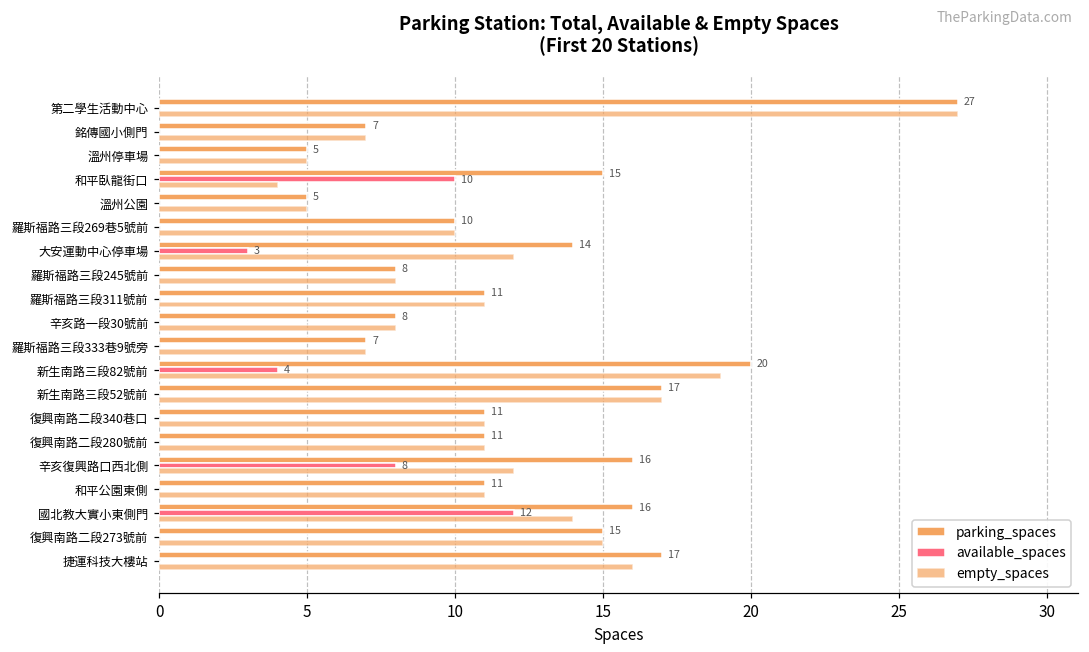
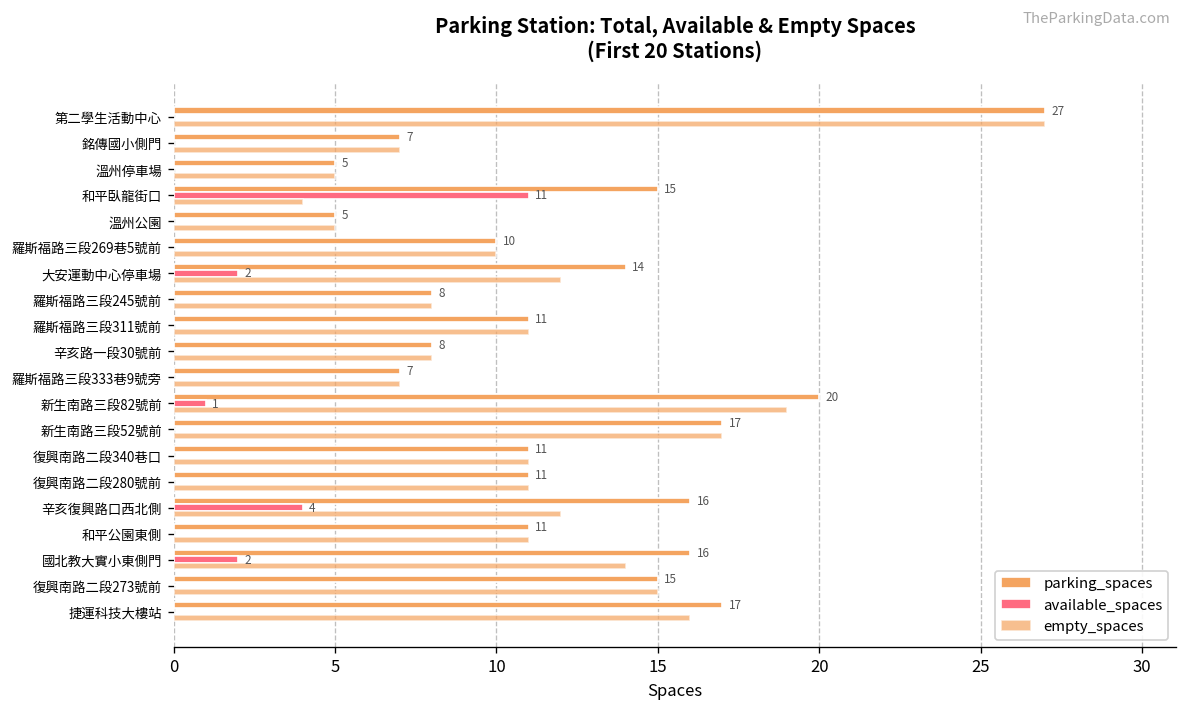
available_spaces, 和平臥龍街口: 10 -> 11
available_spaces, 大安運動中心停車場: 3 -> 2
available_spaces, 新生南路三段82號前: 4 -> 1
available_spaces, 辛亥復興路口西北側: 8 -> 4
available_spaces, 國北教大實小東側門: 12 -> 2
